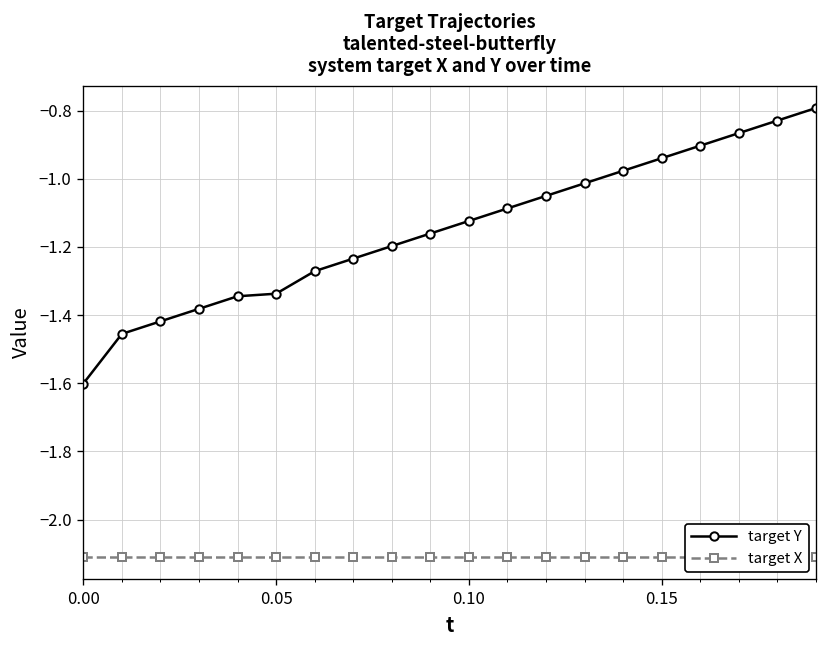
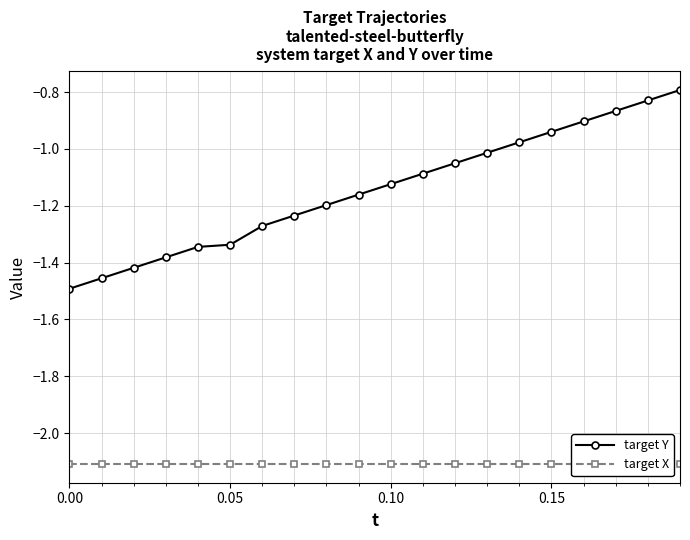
target Y, 0.00: -1.60 -> -1.49
